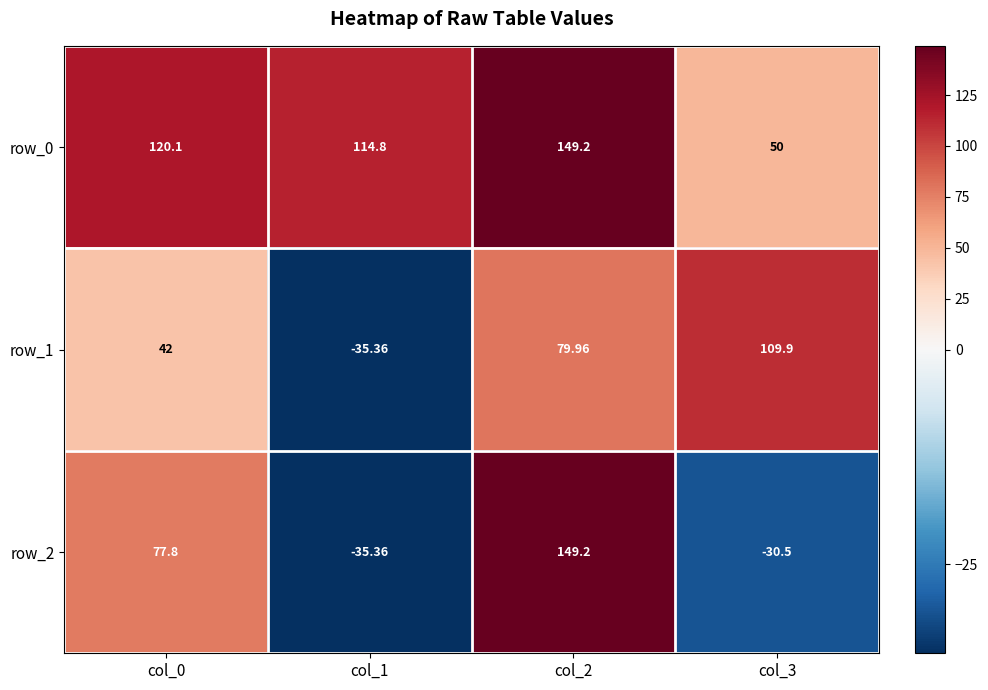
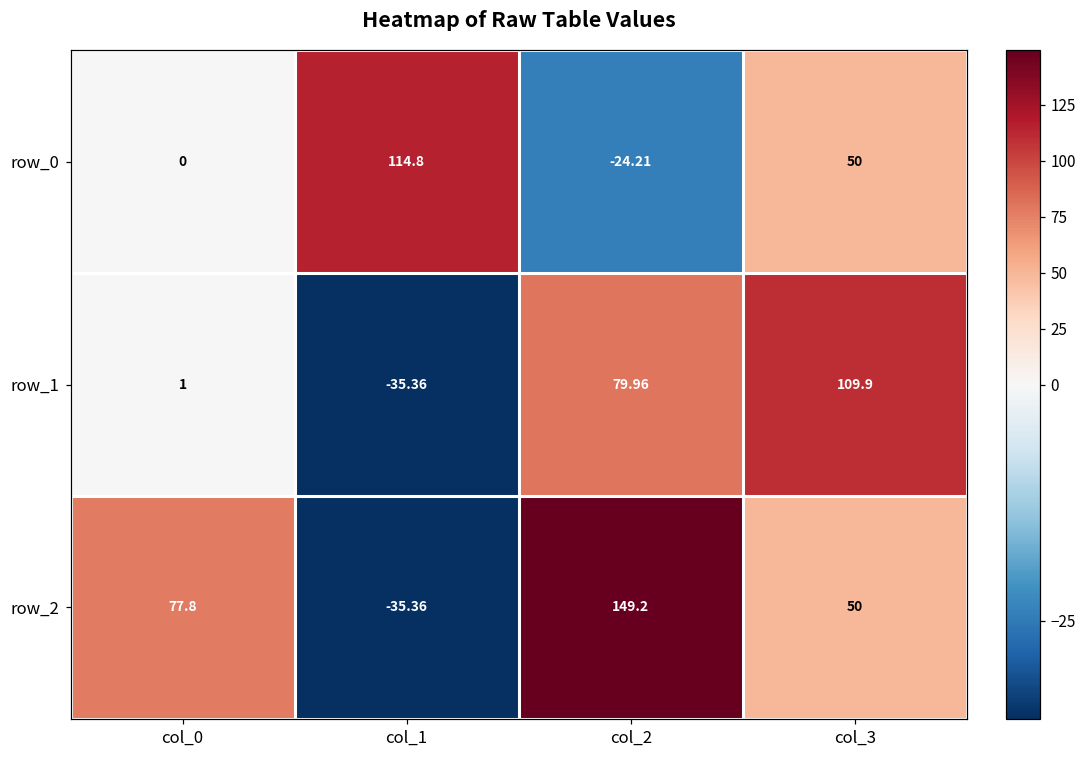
row_0, col_0: 120.1 -> 0
row_0, col_2: 149.2 -> -24.21
row_1, col_0: 42 -> 1
row_2, col_3: -30.5 -> 50
